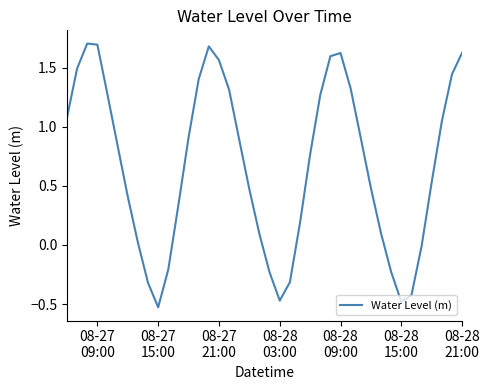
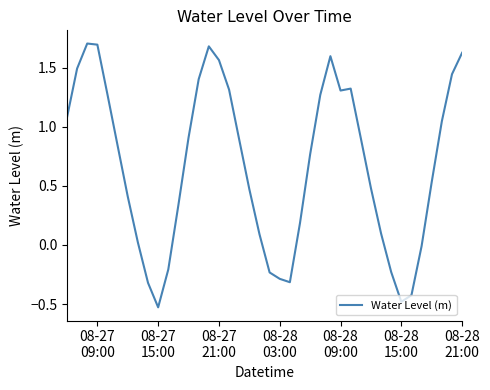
08-28 03:00: -0.47 -> -0.29
08-28 09:00: 1.63 -> 1.31
